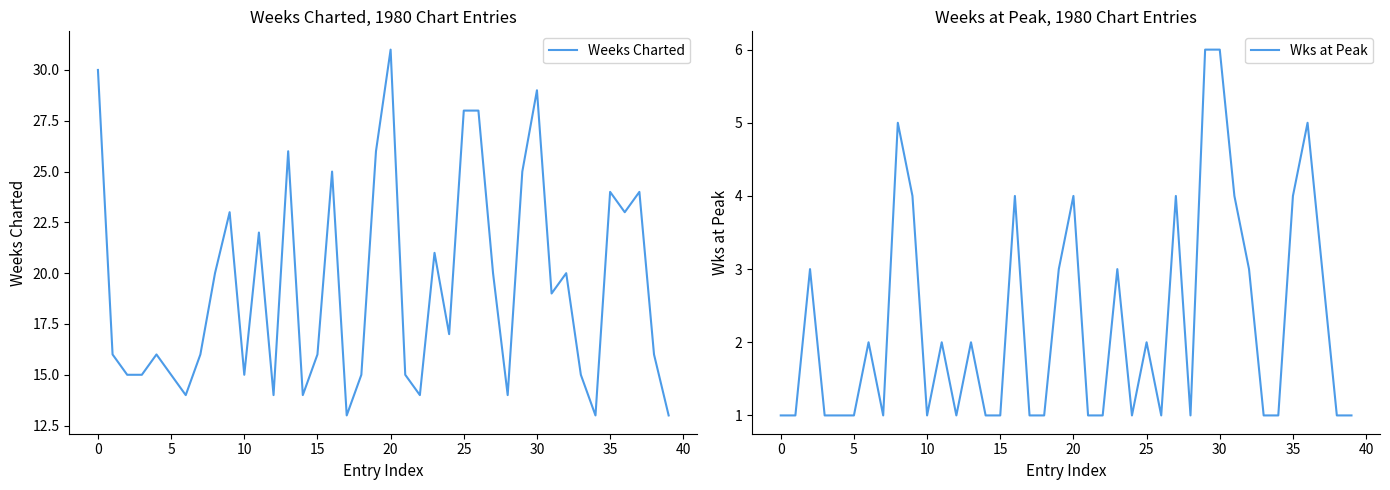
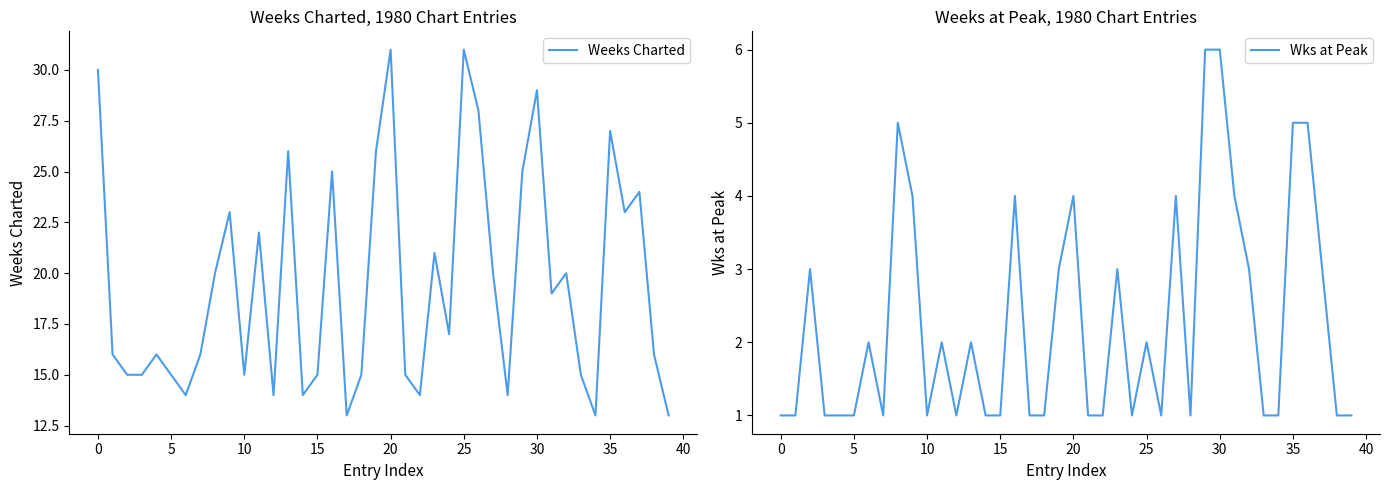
Weeks Charted, 1980 Chart Entries, 15: 16 -> 15
Weeks Charted, 1980 Chart Entries, 25: 28 -> 31
Weeks Charted, 1980 Chart Entries, 35: 24 -> 27
Weeks at Peak, 1980 Chart Entries, 35: 4 -> 5
